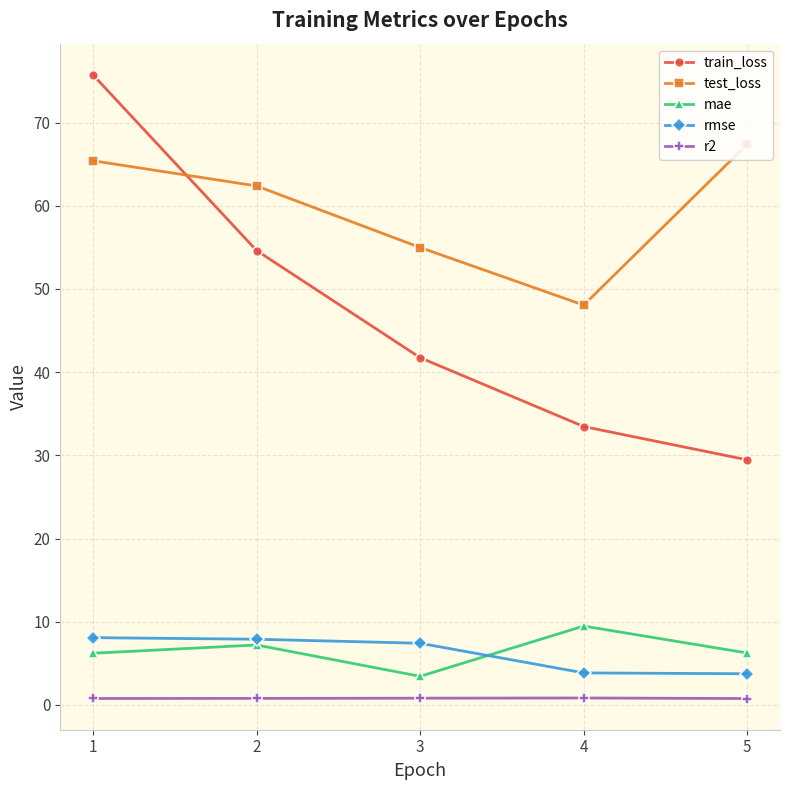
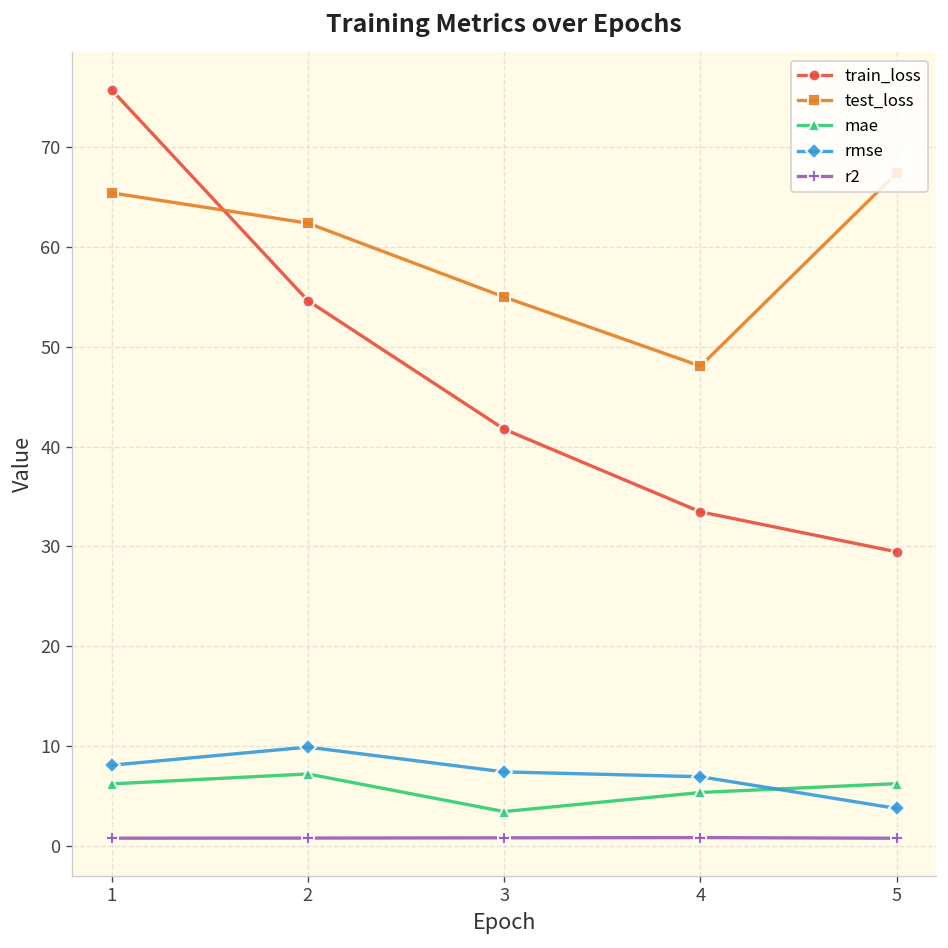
rmse, 2: 8 -> 10
mae, 4: 9 -> 5
rmse, 4: 4 -> 7
